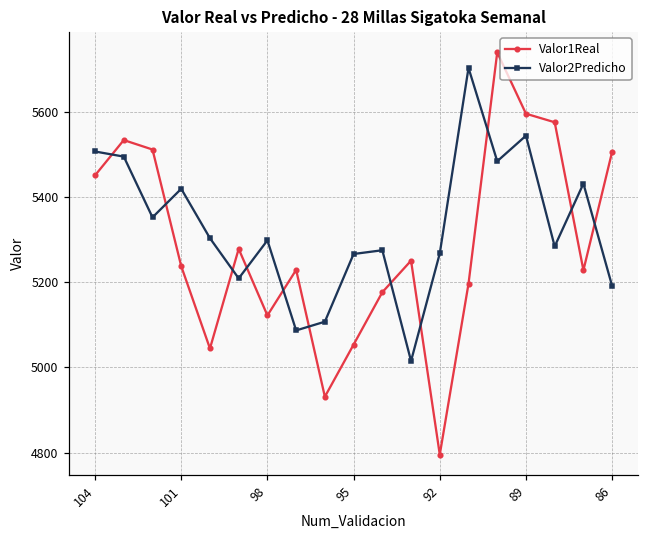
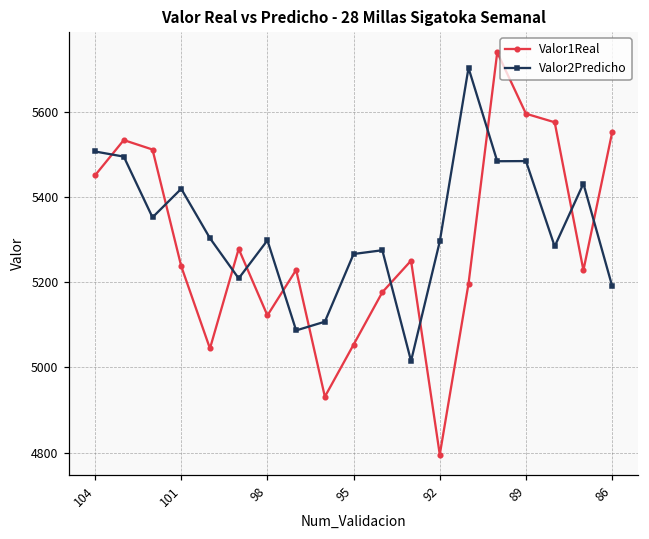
Valor2Predicho, 92: 5270 -> 5300
Valor2Predicho, 89: 5550 -> 5490
Valor1Real, 86: 5510 -> 5550
